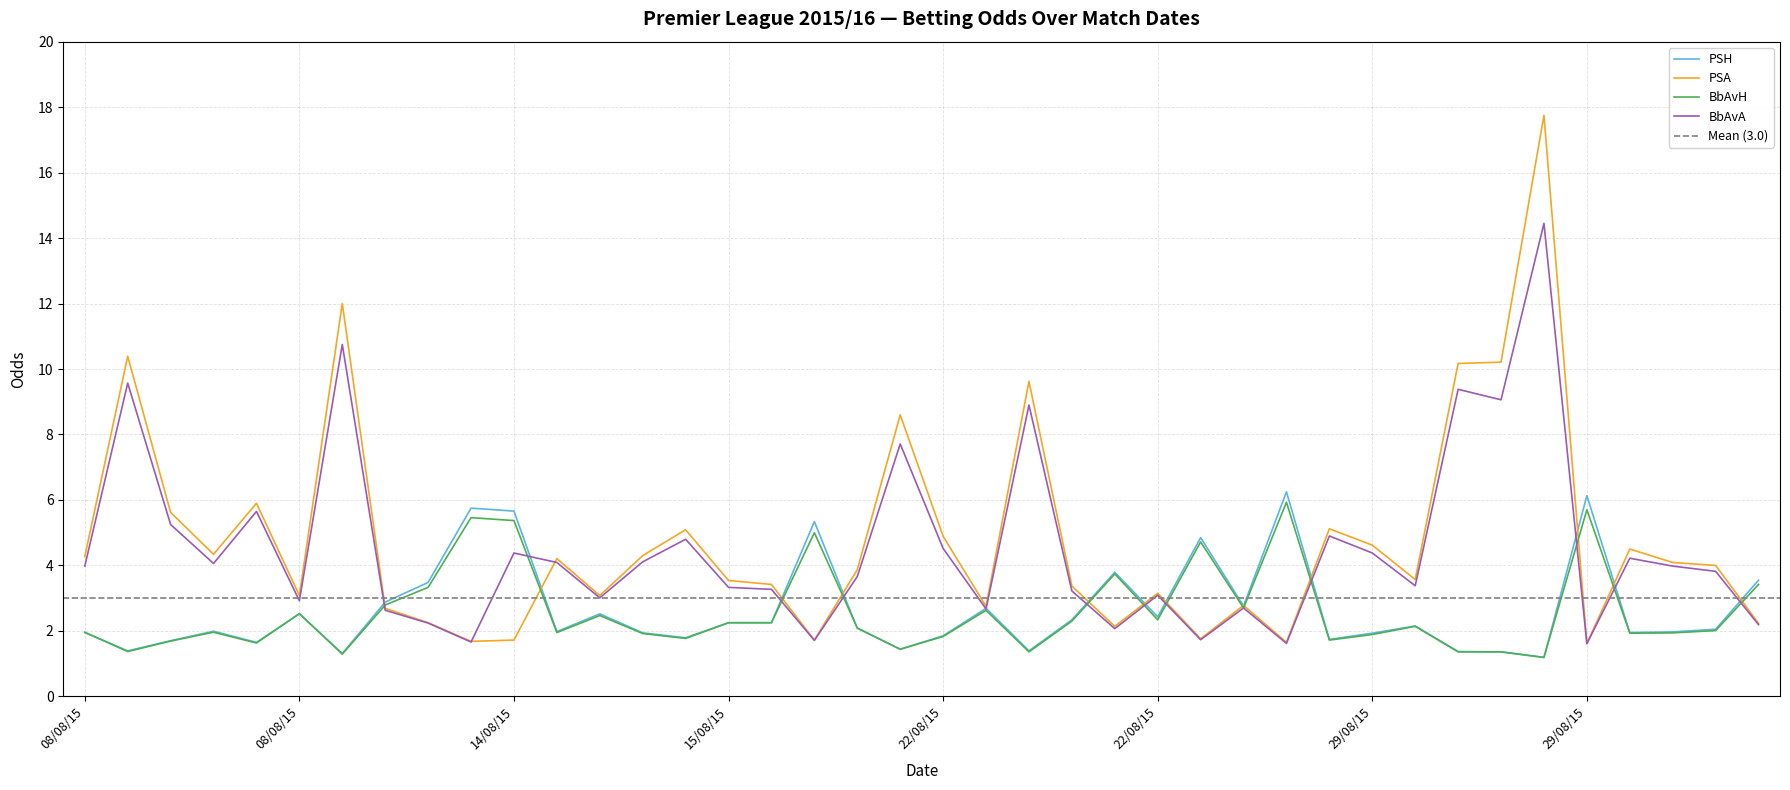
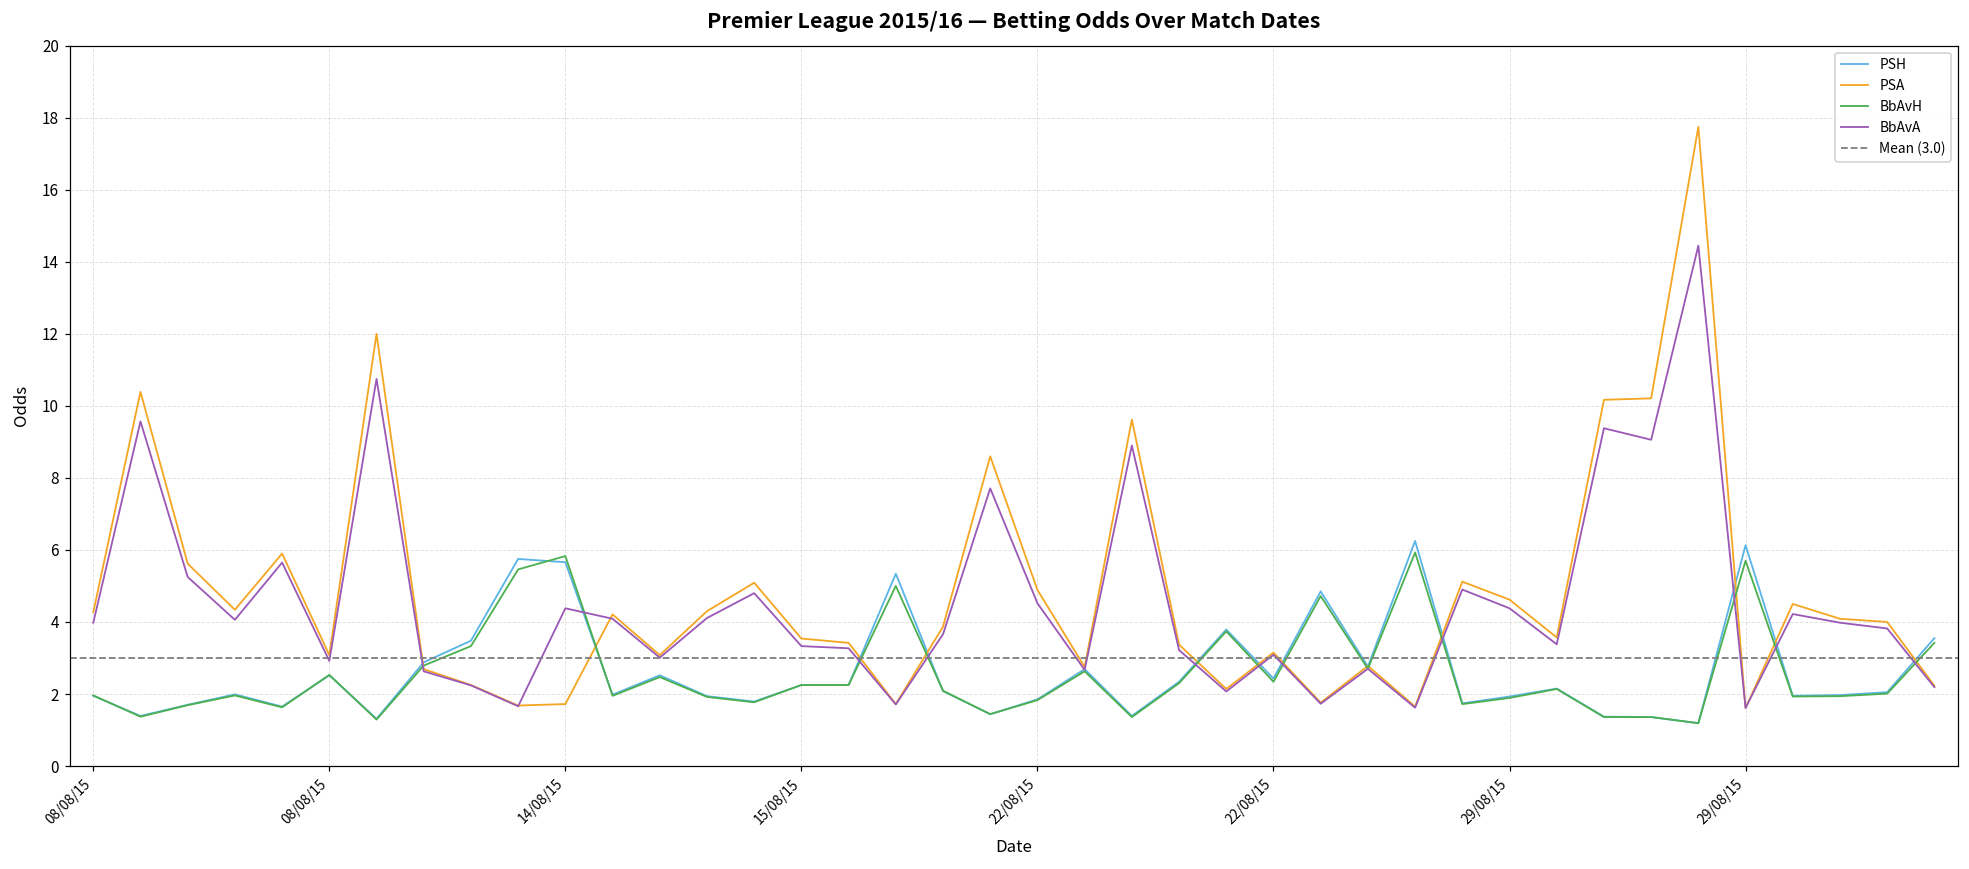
BbAvH, 14/08/15: 5.4 -> 5.8
